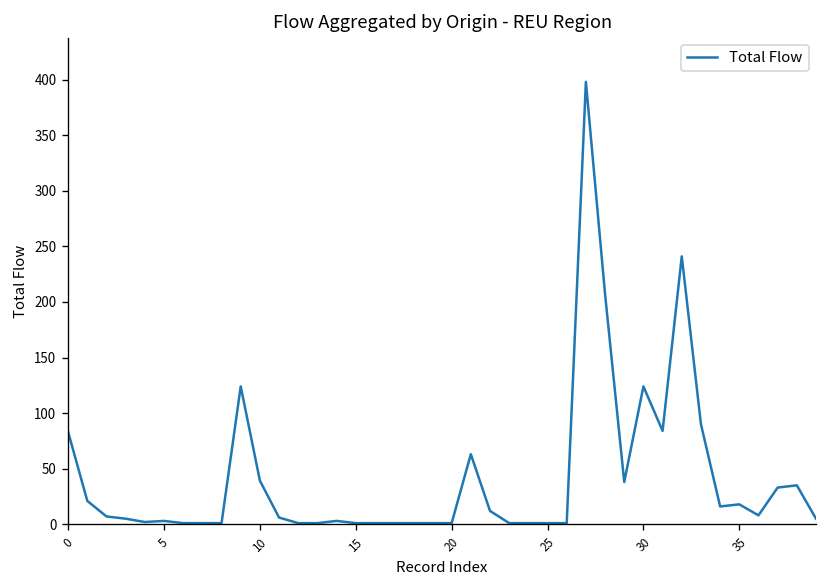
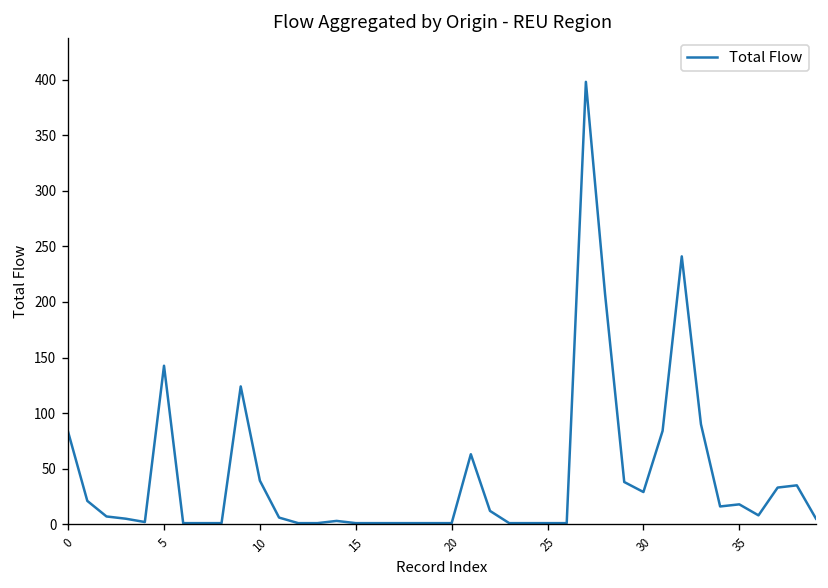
5: 0 -> 140
30: 120 -> 30
